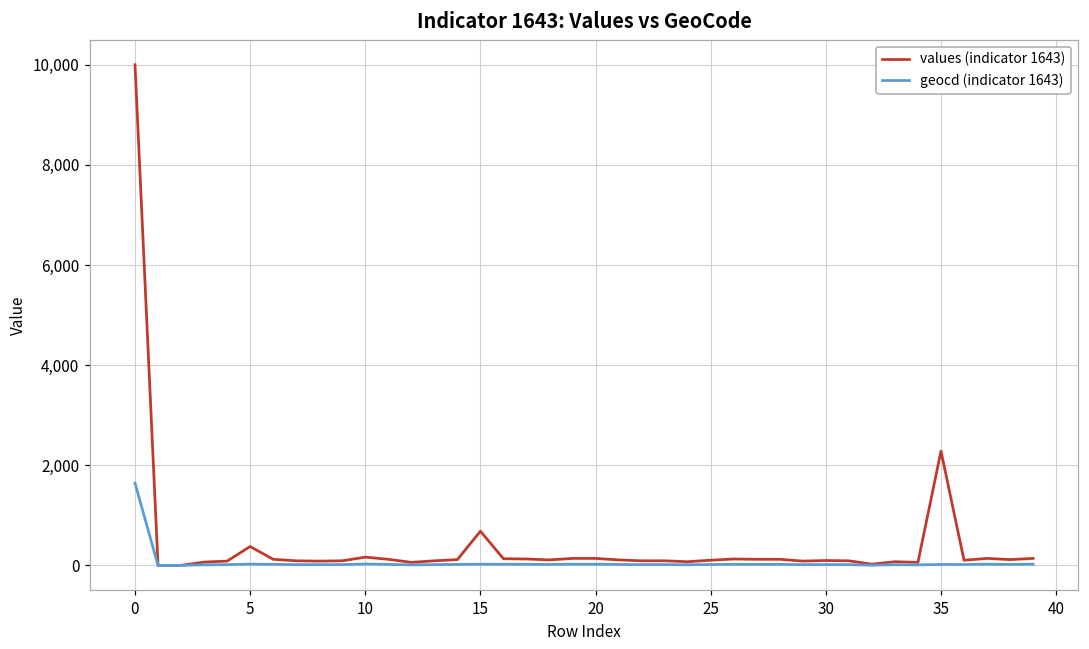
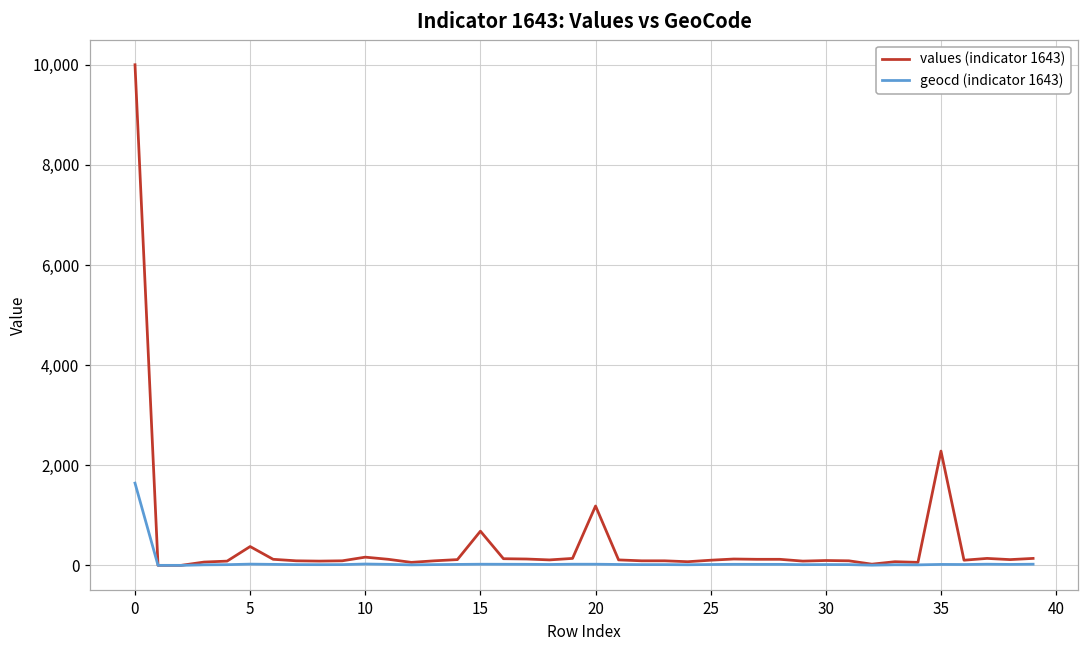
values (indicator 1643), 20: 100 -> 1,200
